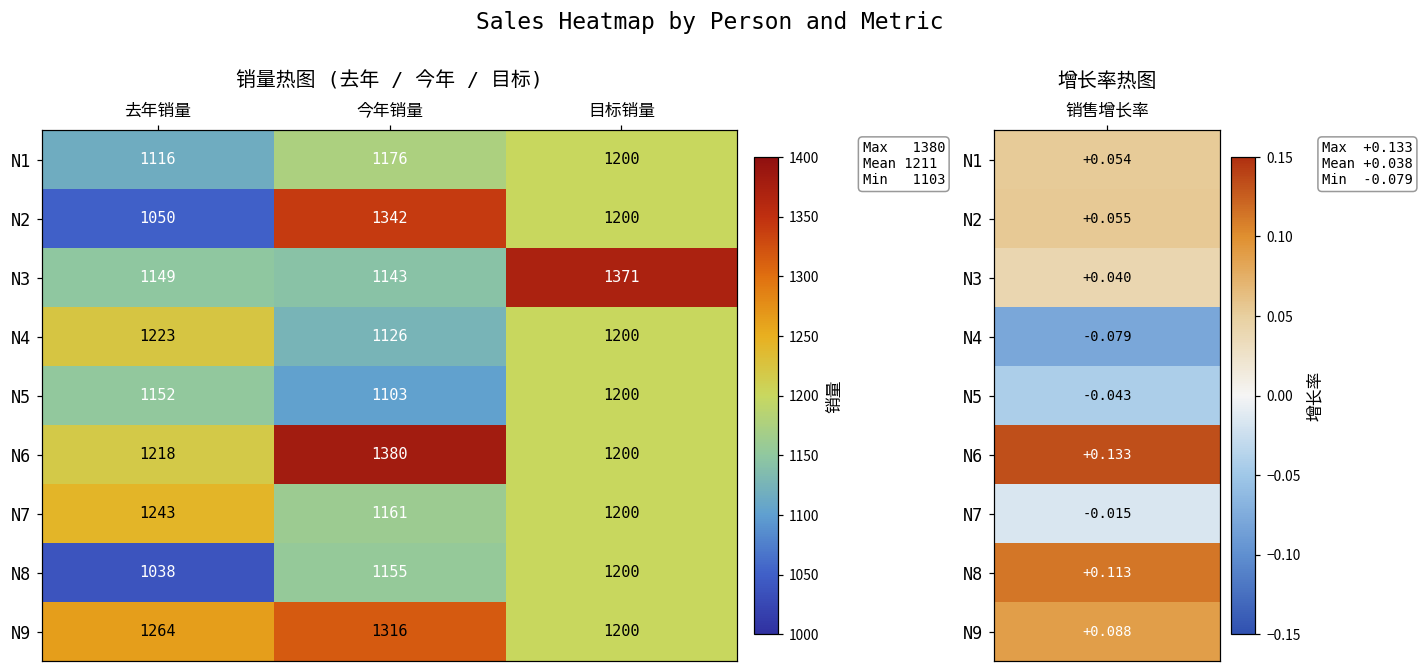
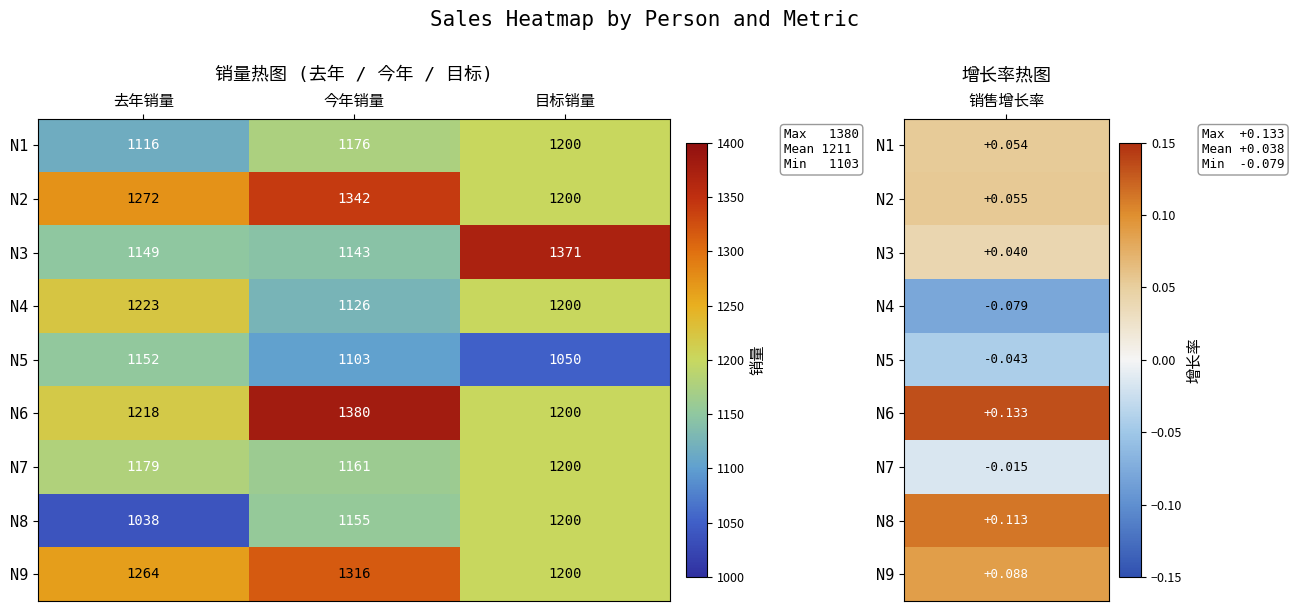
销量热图 (去年 / 今年 / 目标), N2, 去年销量: 1050 -> 1272
销量热图 (去年 / 今年 / 目标), N5, 目标销量: 1200 -> 1050
销量热图 (去年 / 今年 / 目标), N7, 去年销量: 1243 -> 1179
